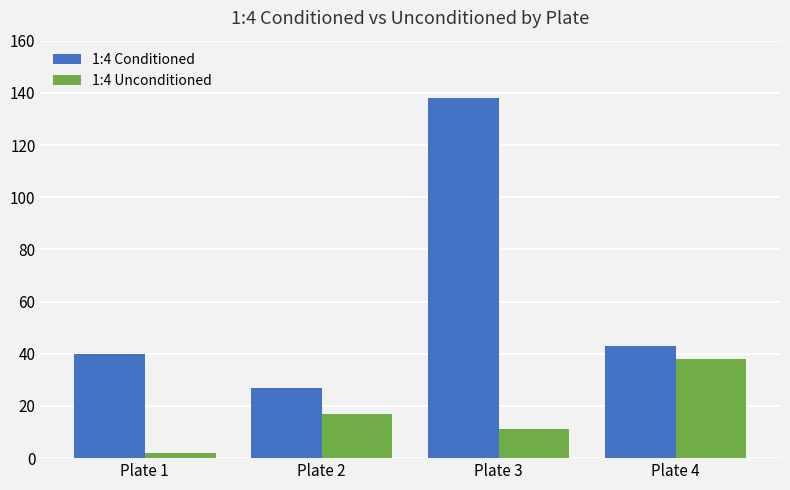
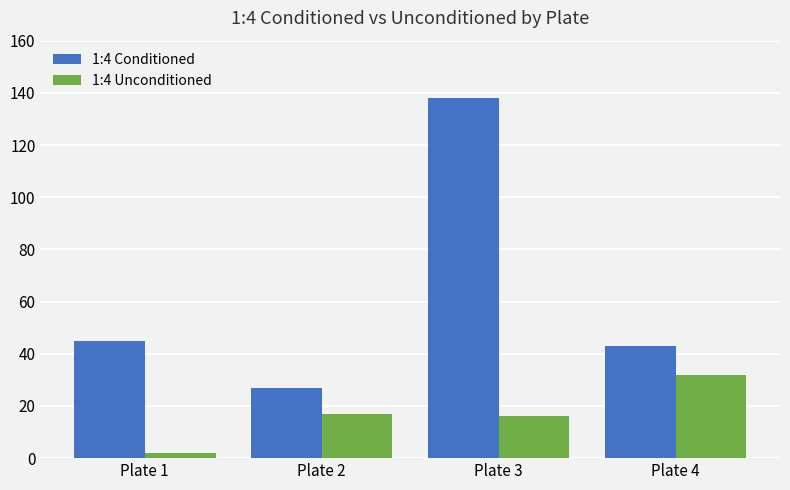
1:4 Conditioned, Plate 1: 40 -> 45
1:4 Unconditioned, Plate 3: 11 -> 16
1:4 Unconditioned, Plate 4: 38 -> 32
